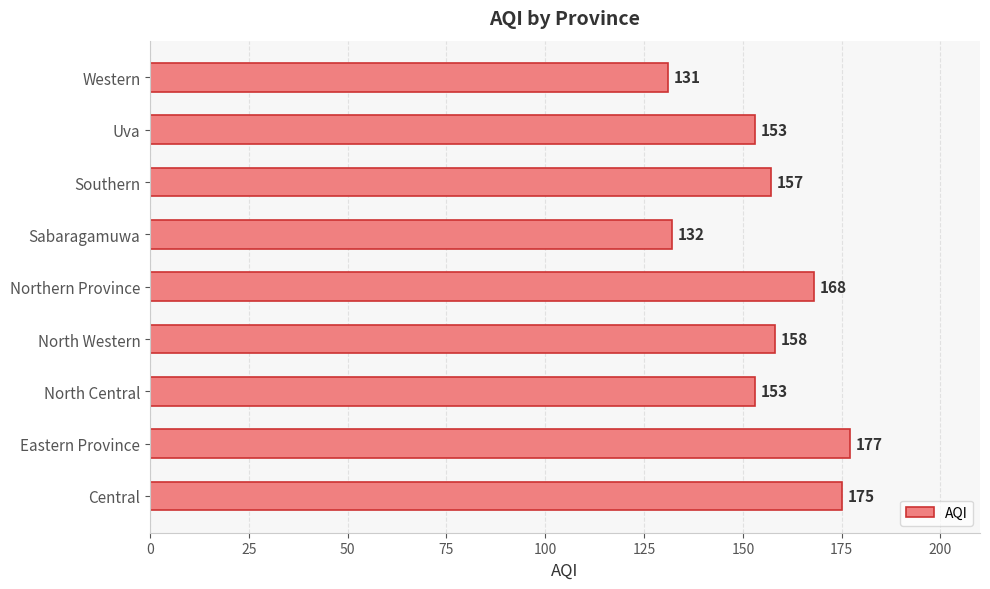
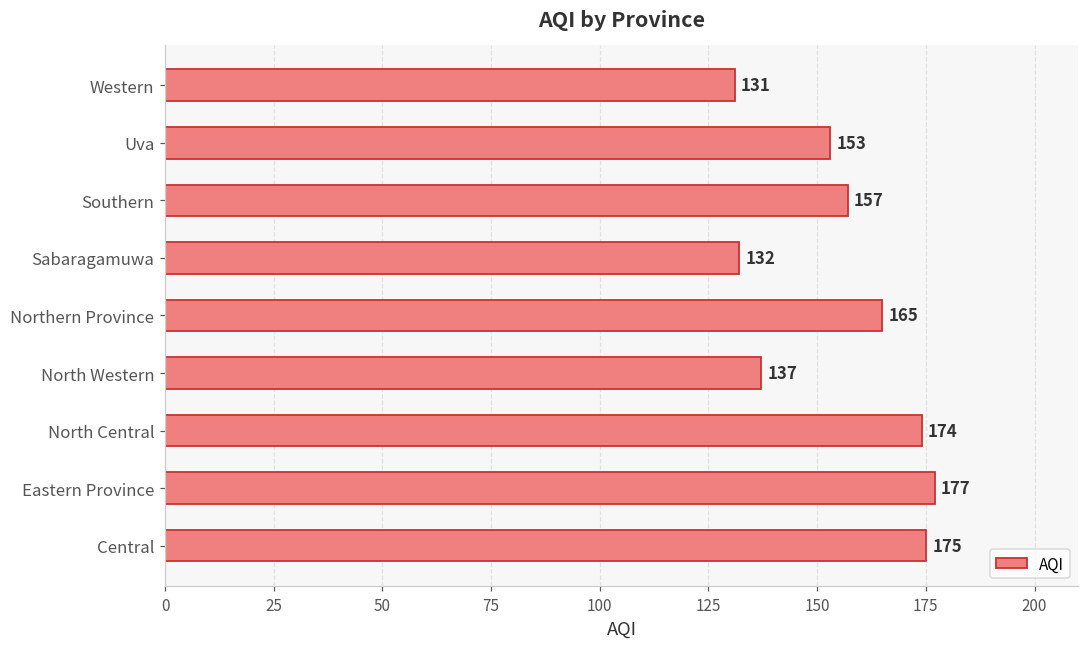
Northern Province: 168 -> 165
North Western: 158 -> 137
North Central: 153 -> 174
